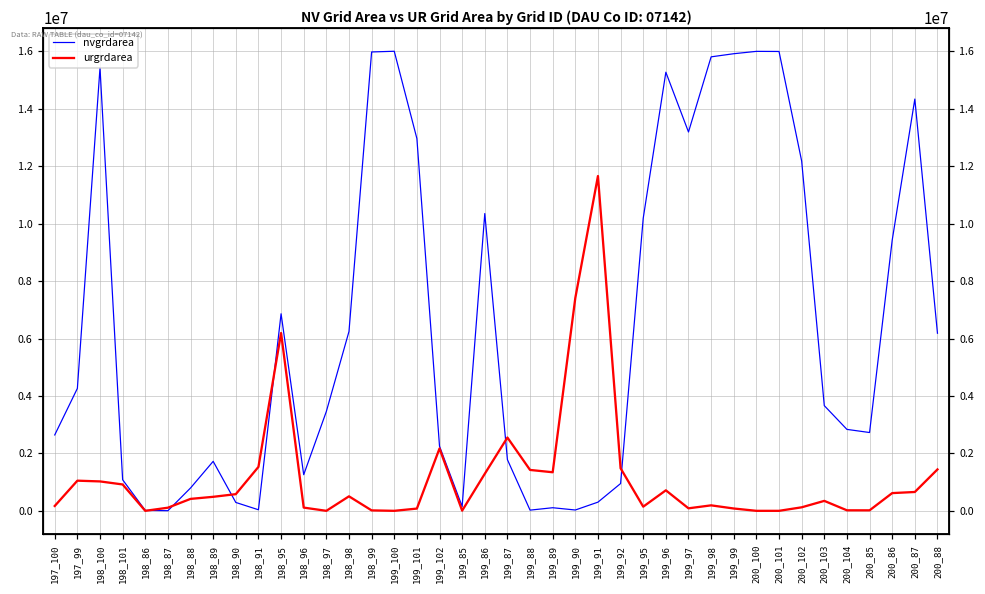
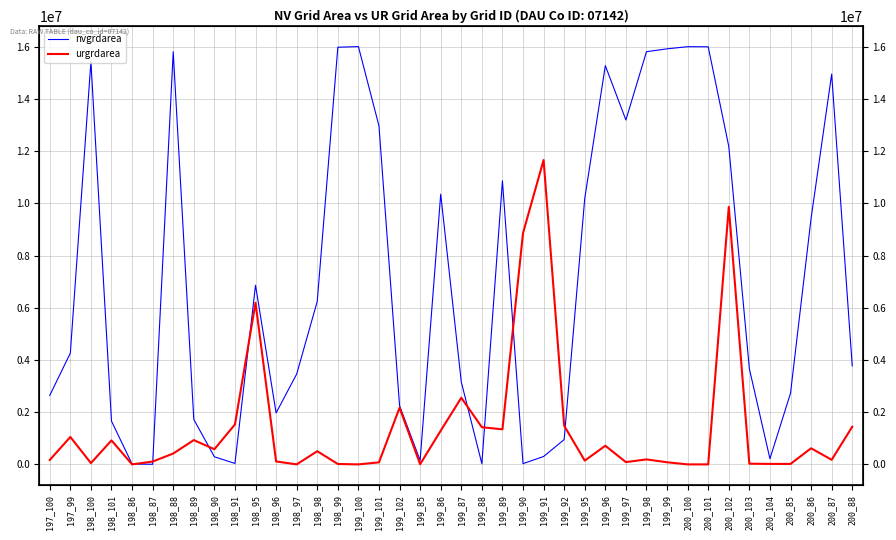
urgrdarea, 198_100: 1000000 -> 0
nvgrdarea, 198_101: 1100000 -> 1700000
nvgrdarea, 198_88: 800000 -> 15800000
urgrdarea, 198_89: 500000 -> 900000
nvgrdarea, 198_96: 1300000 -> 2000000
nvgrdarea, 199_87: 1800000 -> 3200000
nvgrdarea, 199_89: 100000 -> 10900000
urgrdarea, 199_90: 7400000 -> 8900000
urgrdarea, 200_102: 100000 -> 9900000
urgrdarea, 200_103: 300000 -> 0
nvgrdarea, 200_104: 2800000 -> 200000
nvgrdarea, 200_87: 14300000 -> 15000000
urgrdarea, 200_87: 700000 -> 200000
nvgrdarea, 200_88: 6200000 -> 3800000
